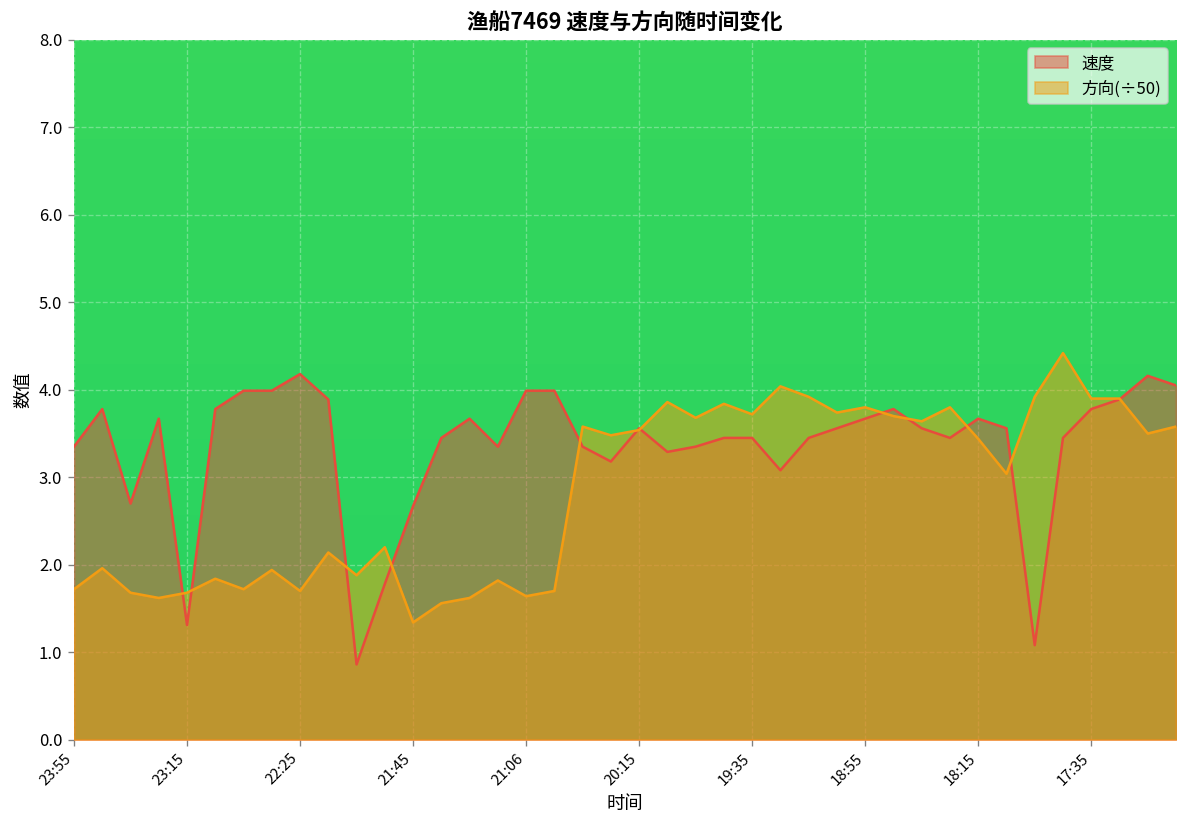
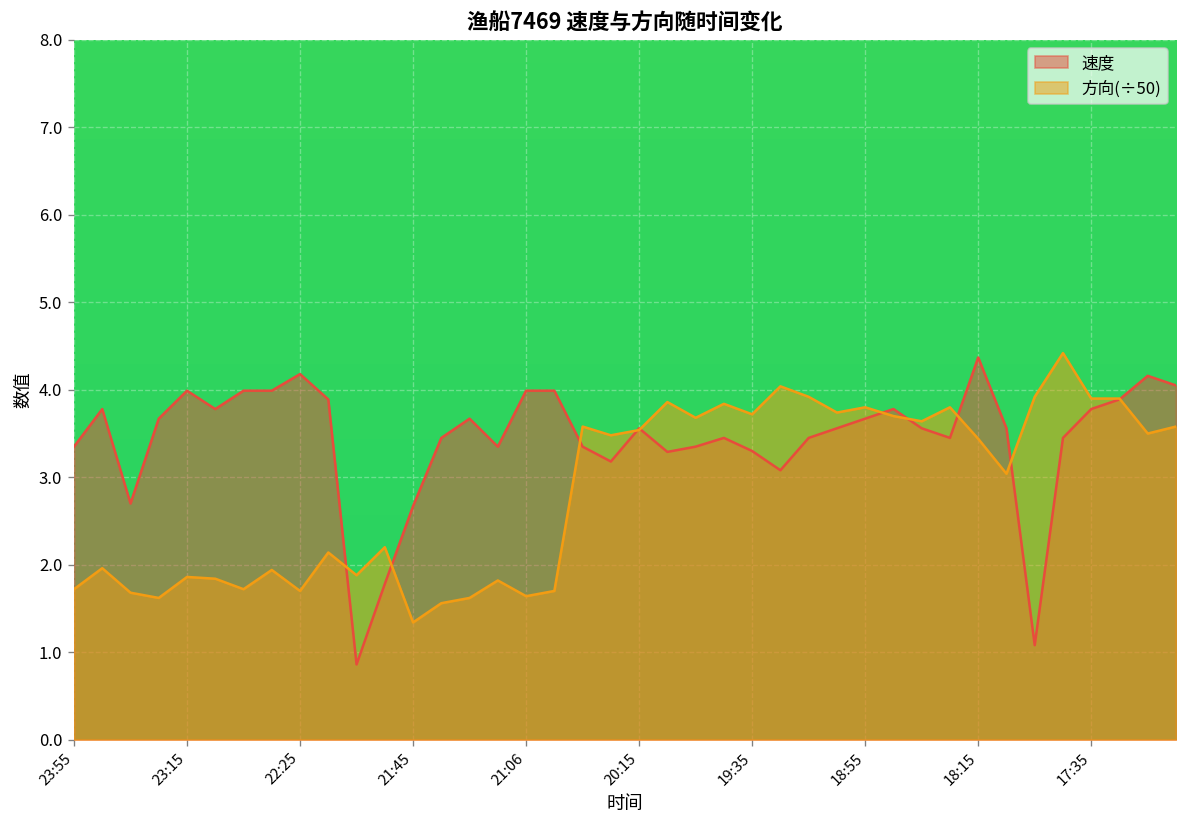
速度, 23:15: 1.3 -> 4.0
方向(÷50), 23:15: 1.7 -> 1.9
速度, 19:35: 3.5 -> 3.3
速度, 18:15: 3.7 -> 4.4
